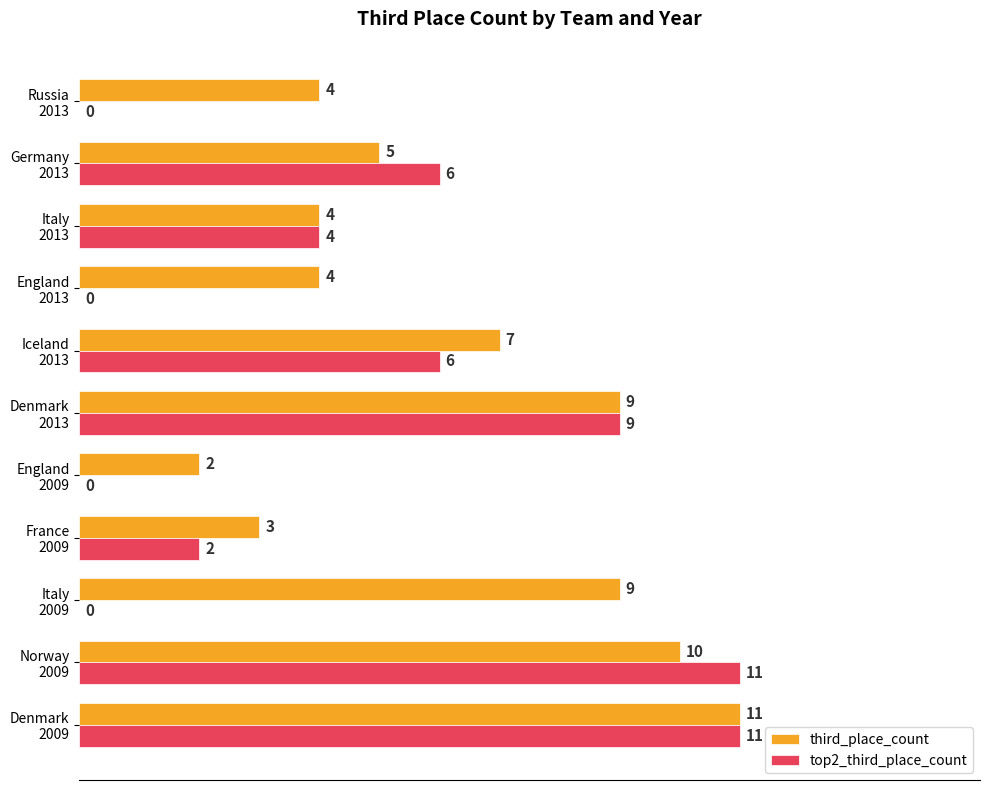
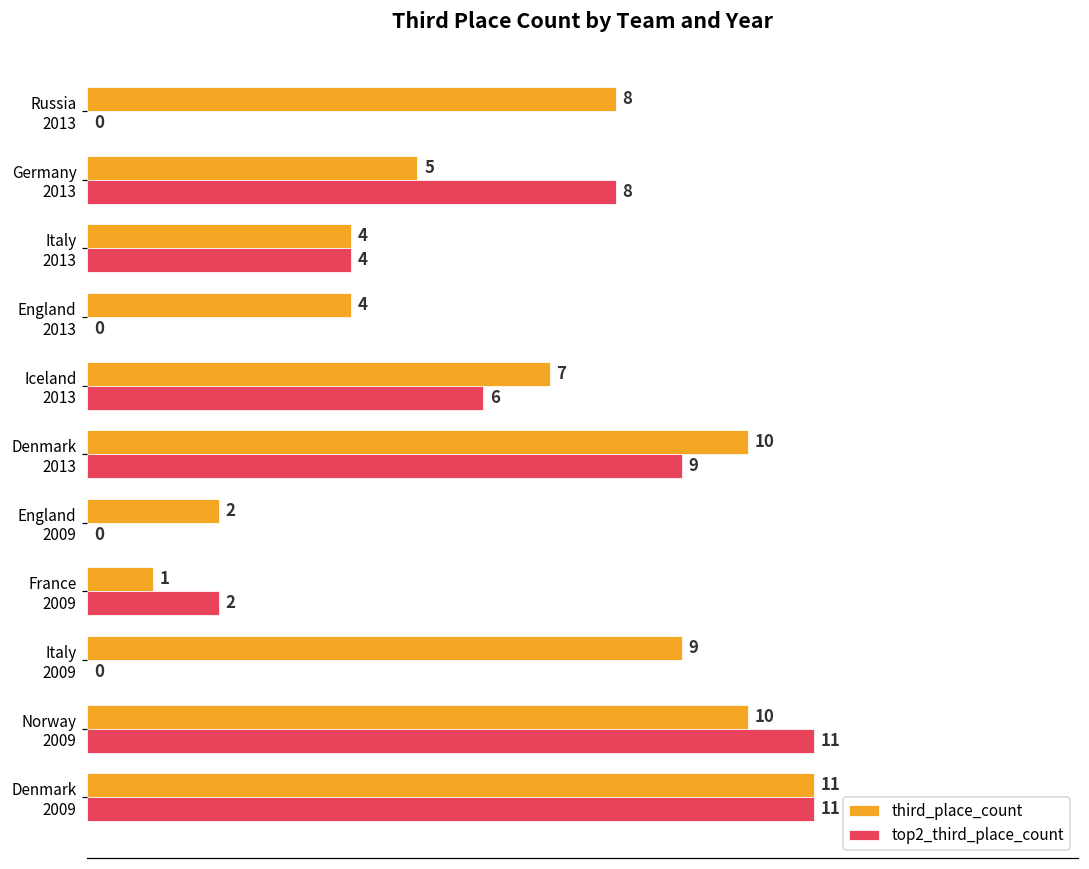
third_place_count, Russia 2013: 4 -> 8
top2_third_place_count, Germany 2013: 6 -> 8
third_place_count, Denmark 2013: 9 -> 10
third_place_count, France 2009: 3 -> 1
